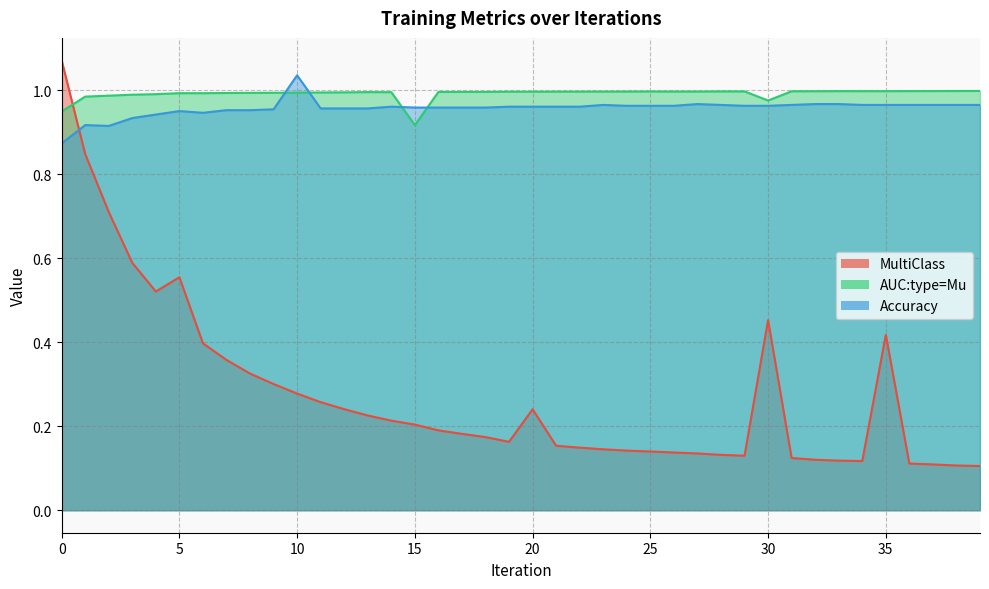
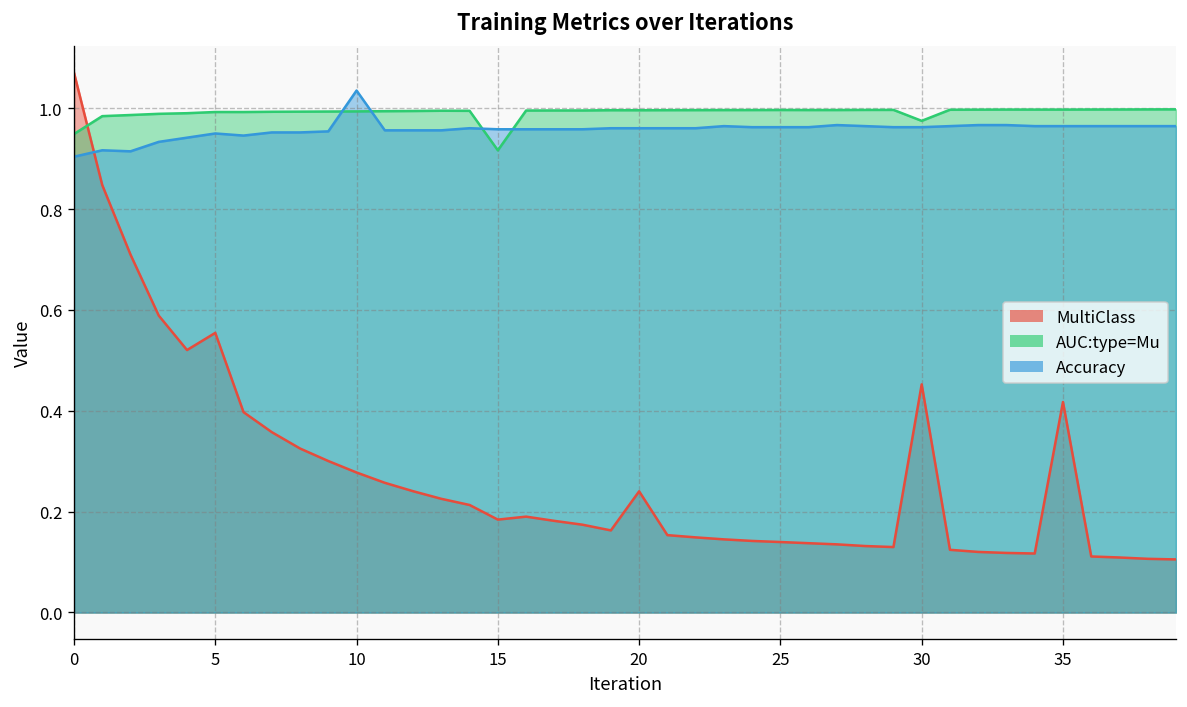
Accuracy, 0: 0.87 -> 0.90
MultiClass, 15: 0.20 -> 0.18
